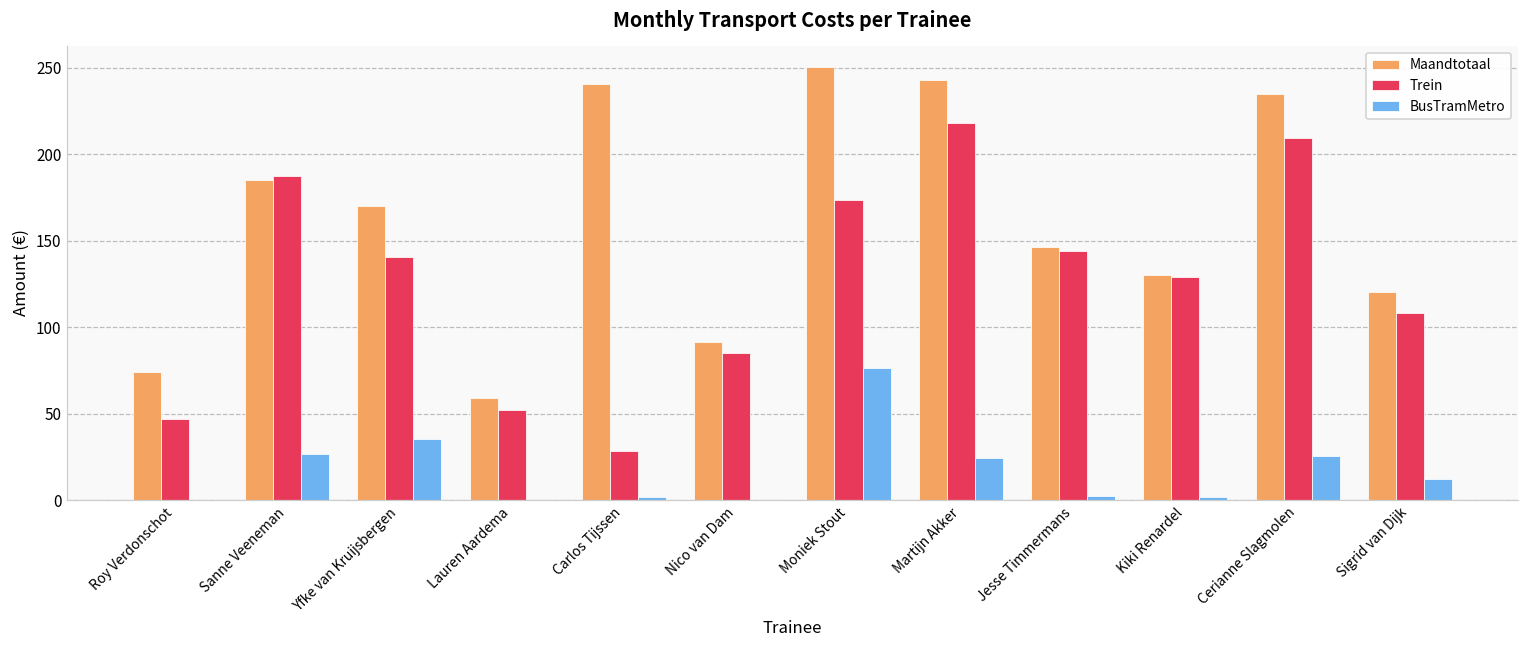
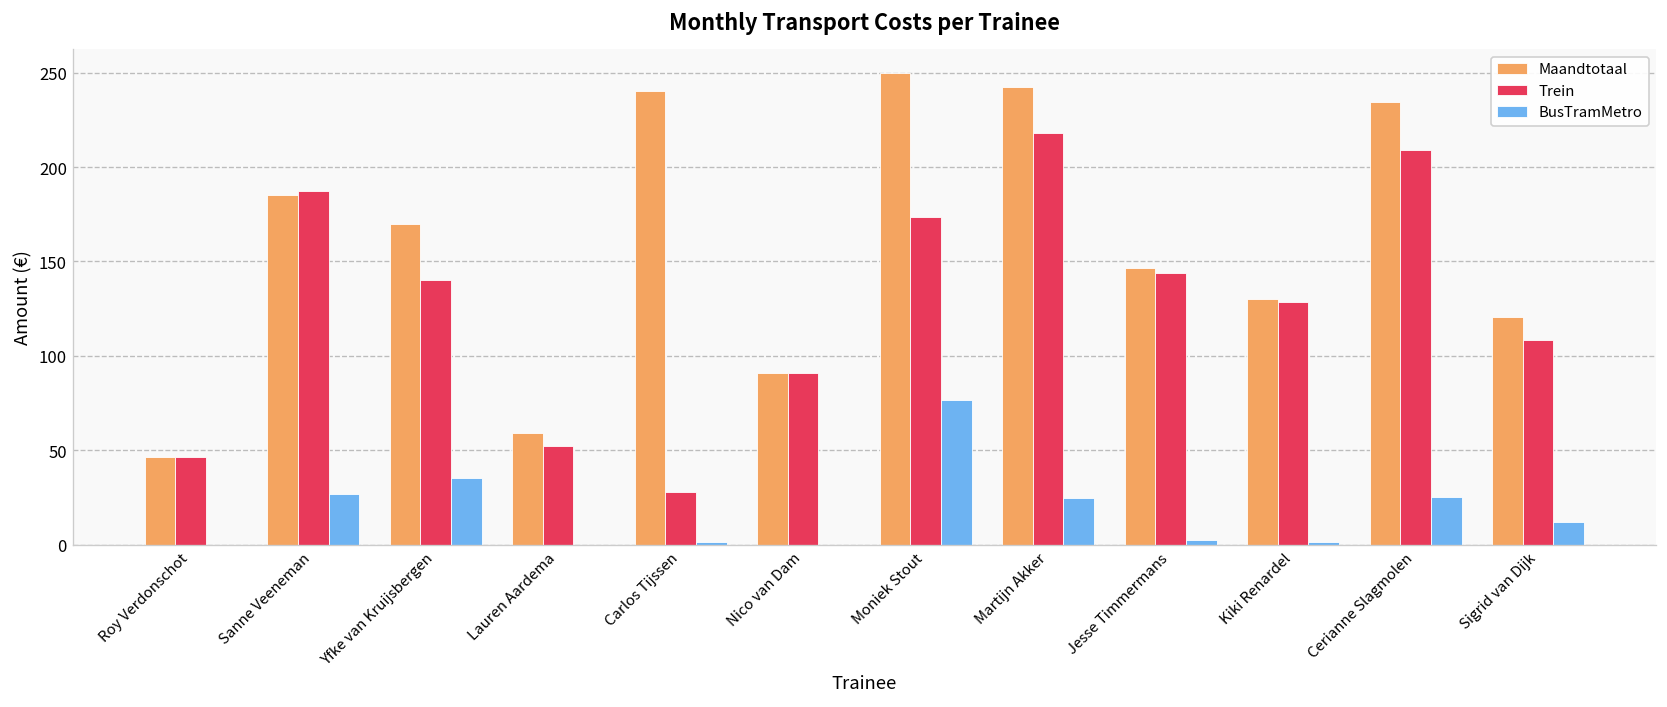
Maandtotaal, Roy Verdonschot: 74 -> 47
Trein, Nico van Dam: 85 -> 91
